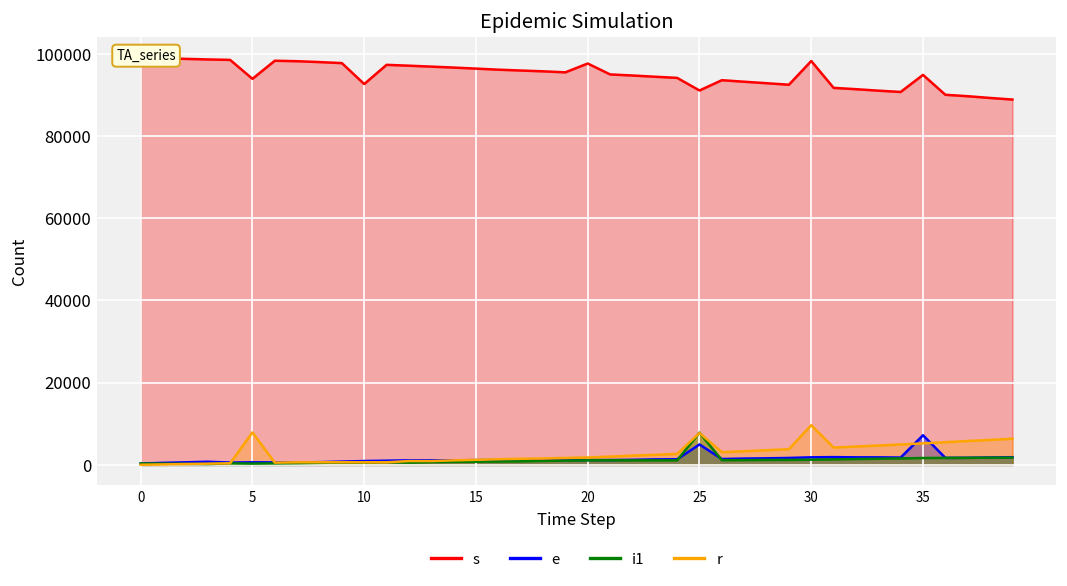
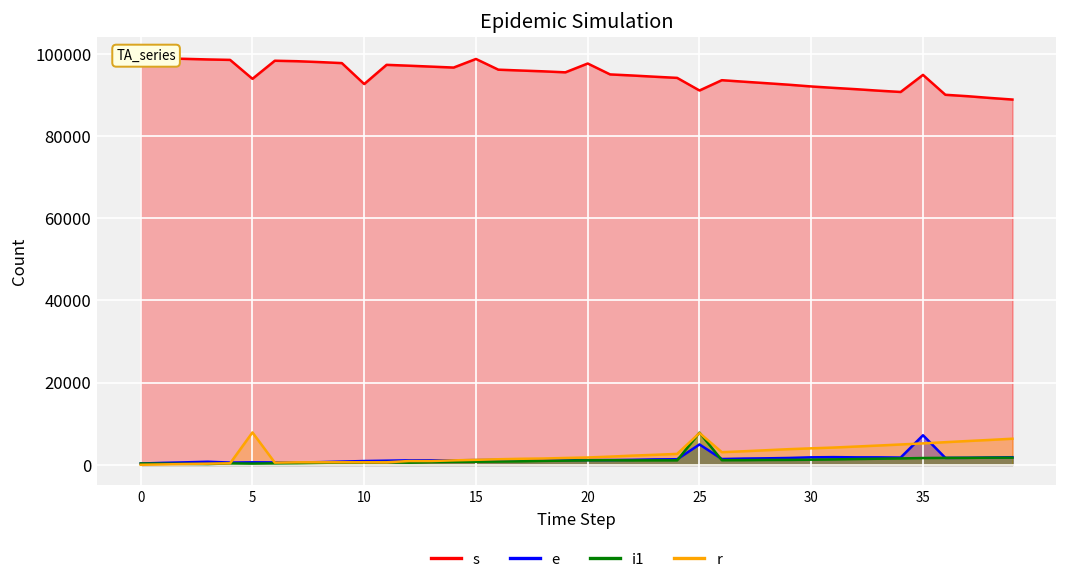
s, 15: 96000 -> 99000
s, 30: 98000 -> 92000
r, 30: 10000 -> 4000
